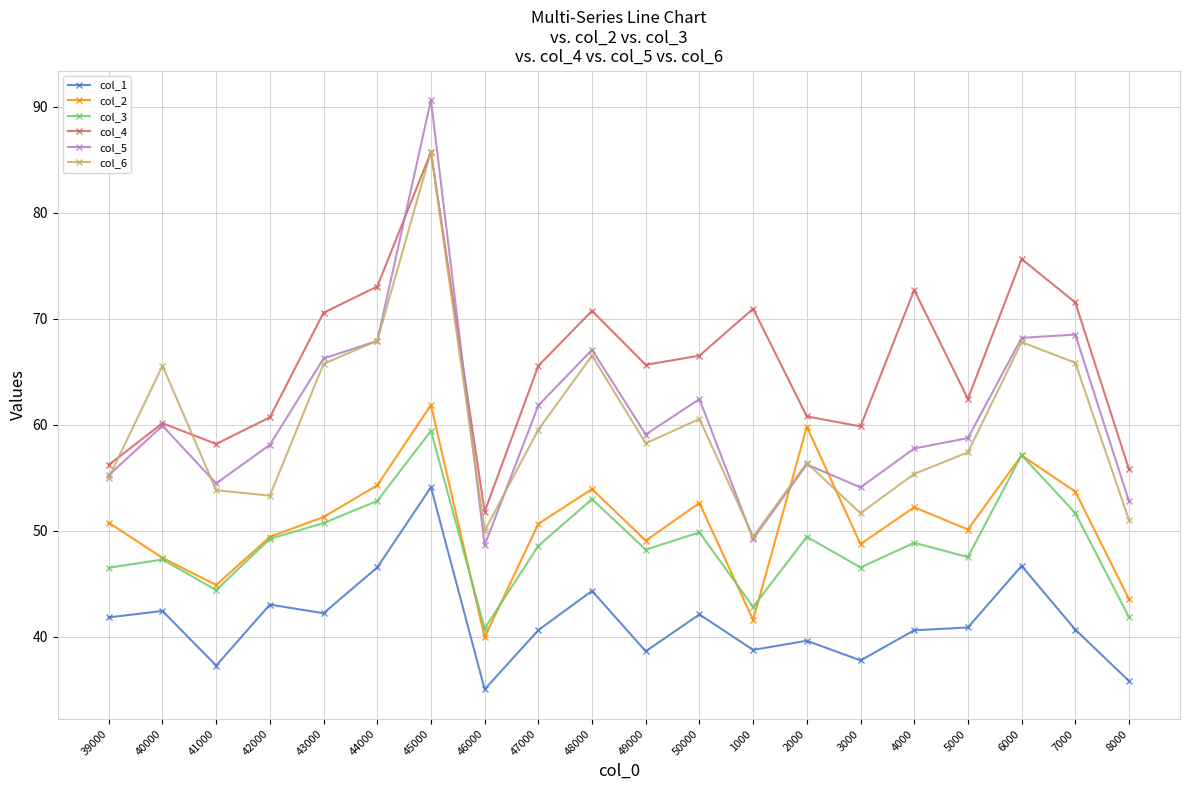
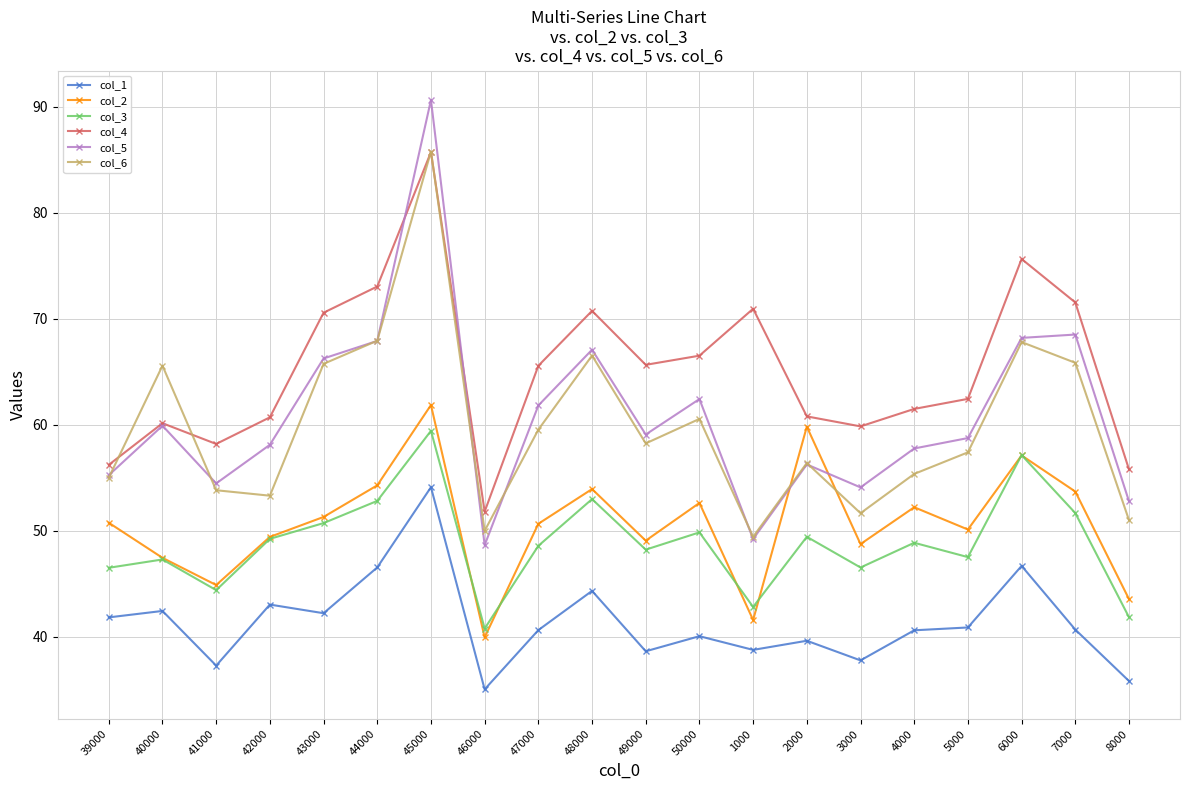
col_1, 50000: 42.1 -> 40.1
col_4, 4000: 72.7 -> 61.5
